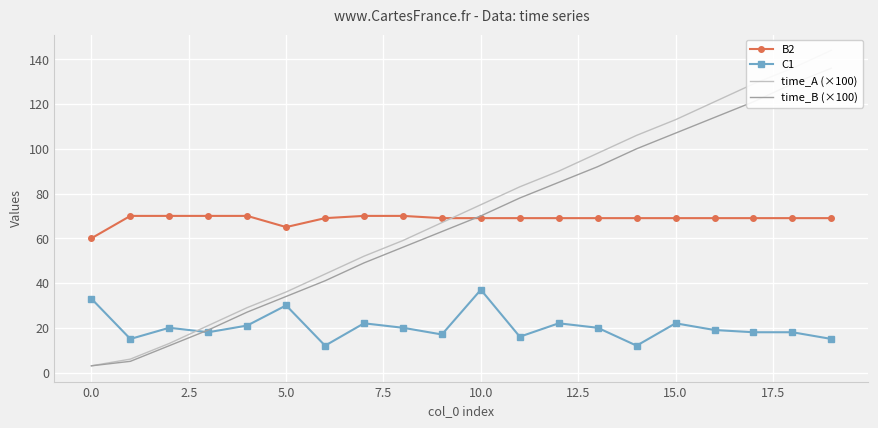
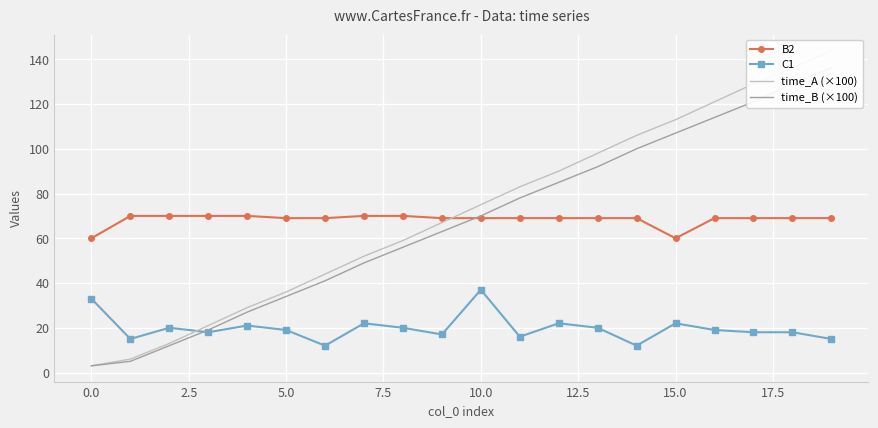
B2, 5.0: 65 -> 69
C1, 5.0: 30 -> 19
B2, 15.0: 69 -> 60
